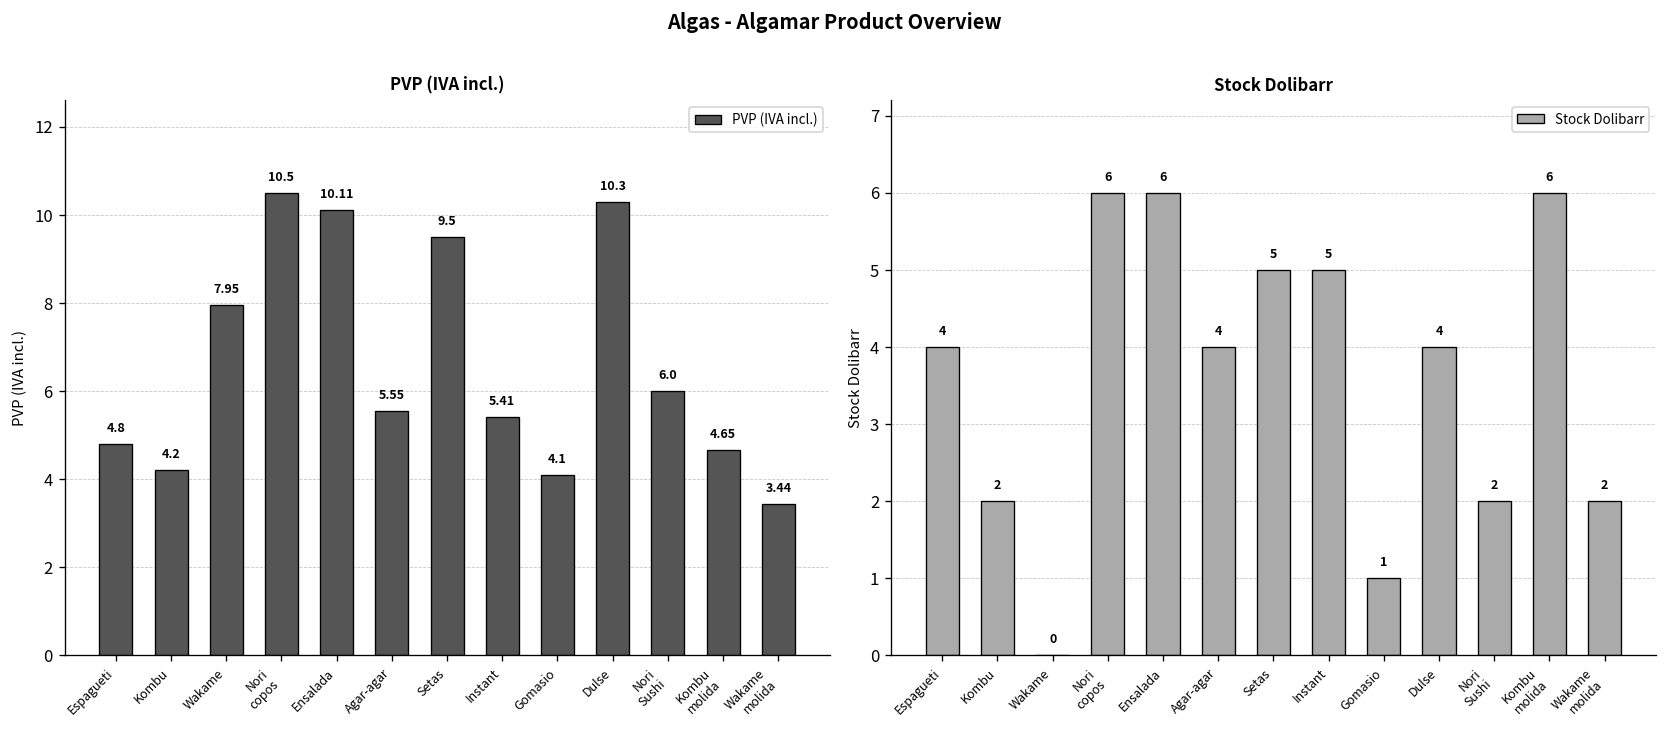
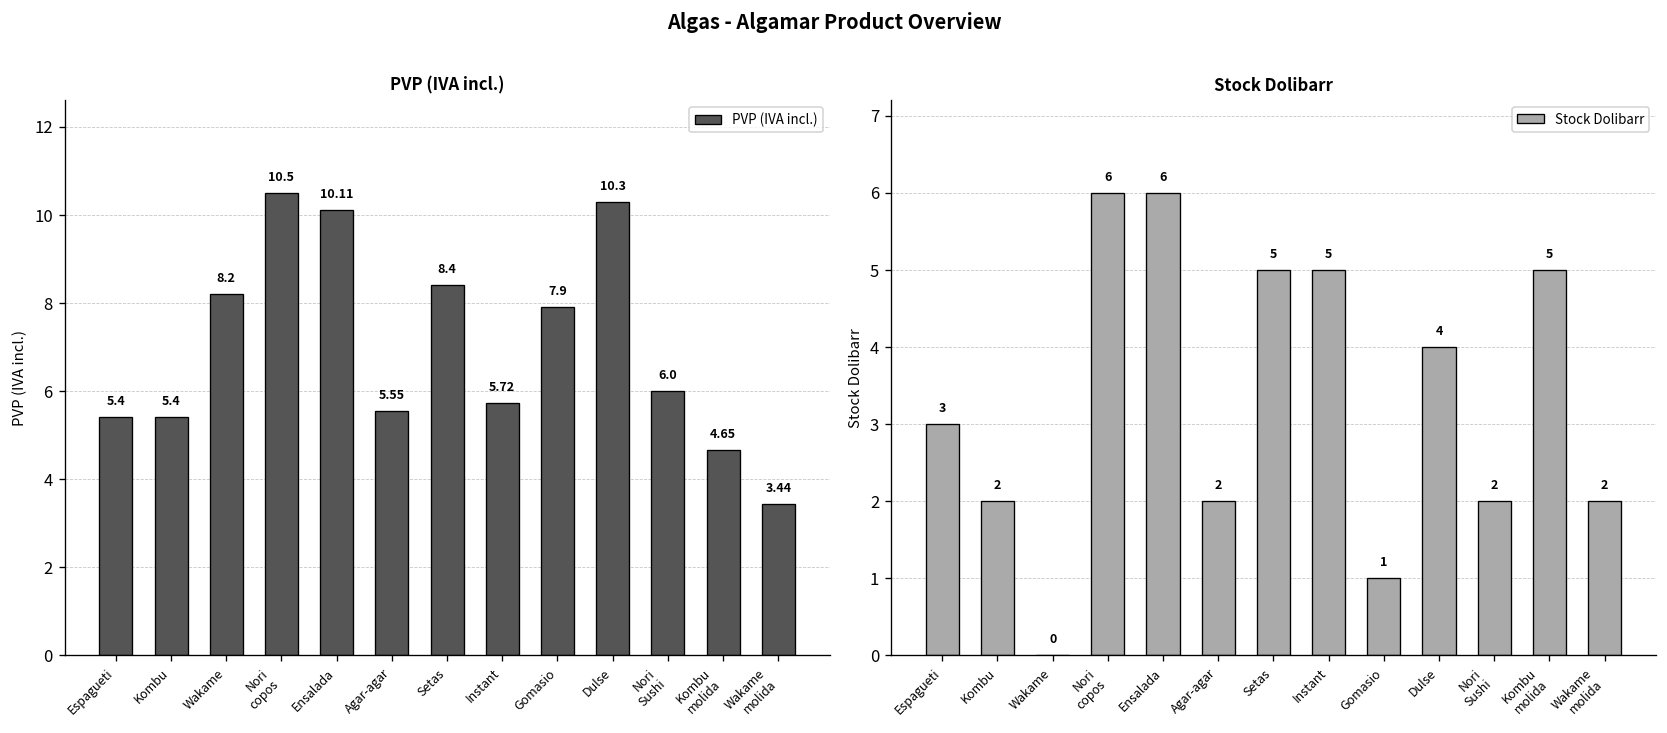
PVP (IVA incl.), Espagueti: 4.8 -> 5.4
PVP (IVA incl.), Kombu: 4.2 -> 5.4
PVP (IVA incl.), Wakame: 7.95 -> 8.2
PVP (IVA incl.), Setas: 9.5 -> 8.4
PVP (IVA incl.), Instant: 5.41 -> 5.72
PVP (IVA incl.), Gomasio: 4.1 -> 7.9
Stock Dolibarr, Espagueti: 4 -> 3
Stock Dolibarr, Agar-agar: 4 -> 2
Stock Dolibarr, Kombu molida: 6 -> 5
